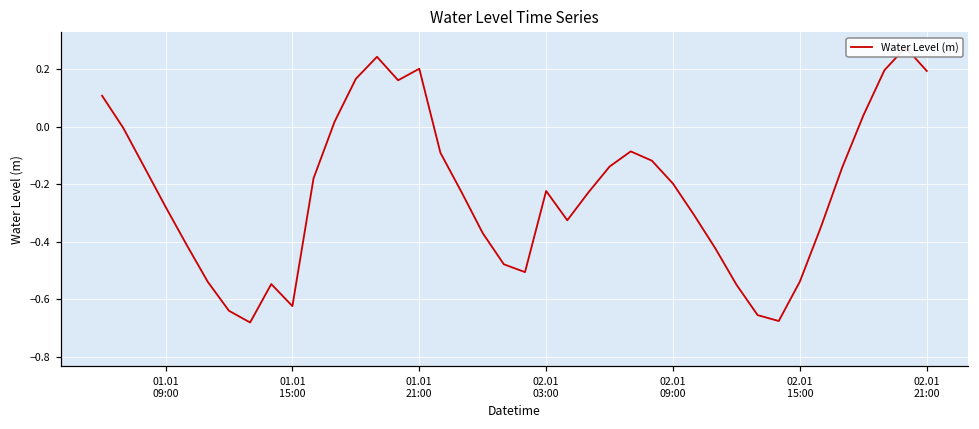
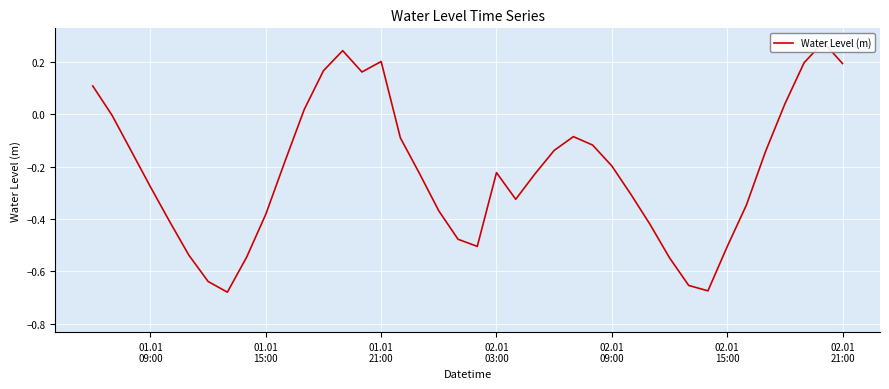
01.01 15:00: -0.62 -> -0.38
02.01 15:00: -0.54 -> -0.51
